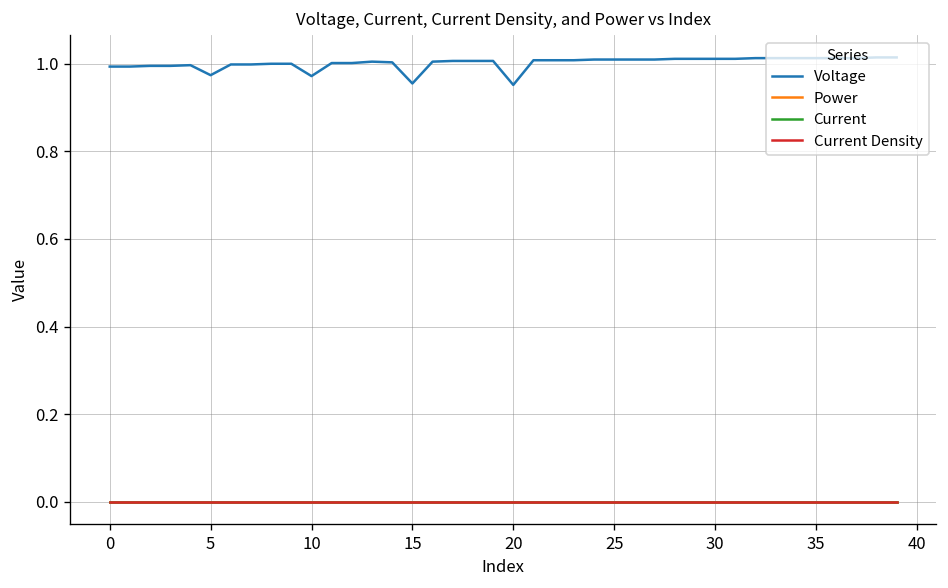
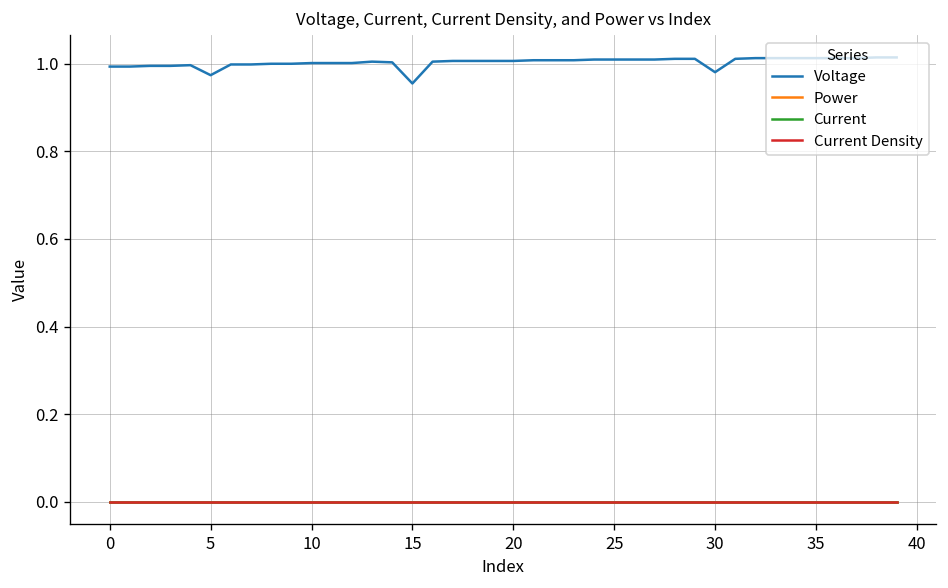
Voltage, 10: 0.97 -> 1.00
Voltage, 20: 0.95 -> 1.01
Voltage, 30: 1.01 -> 0.98
